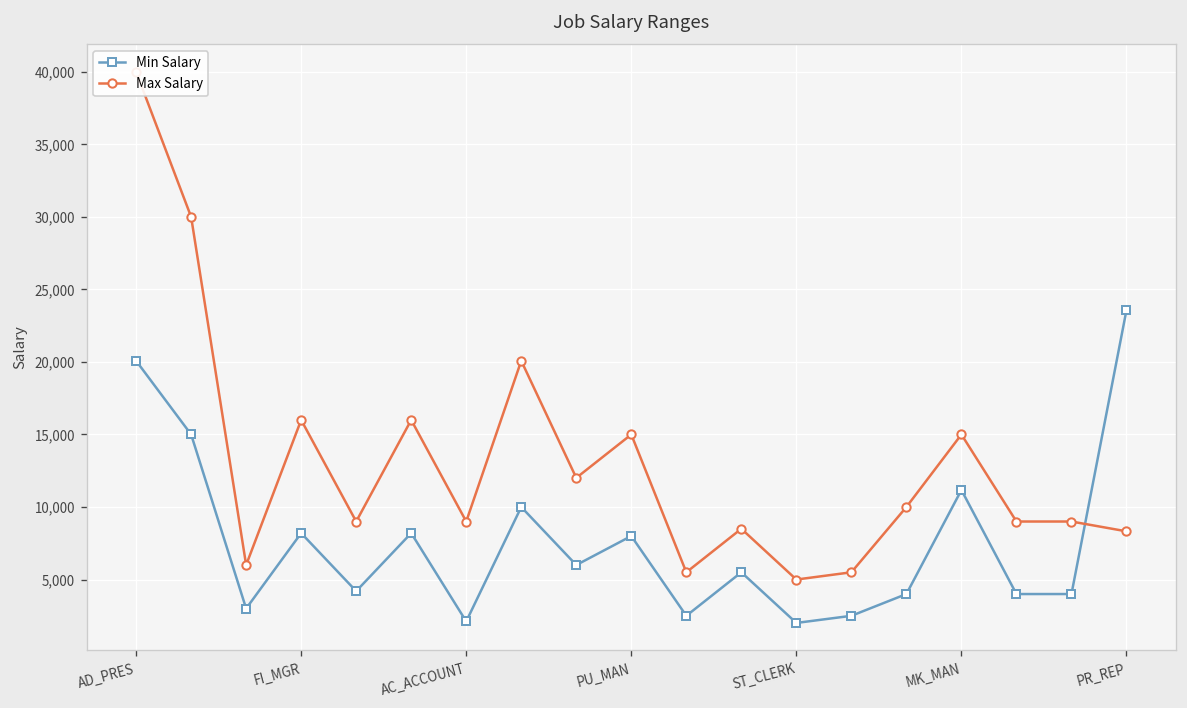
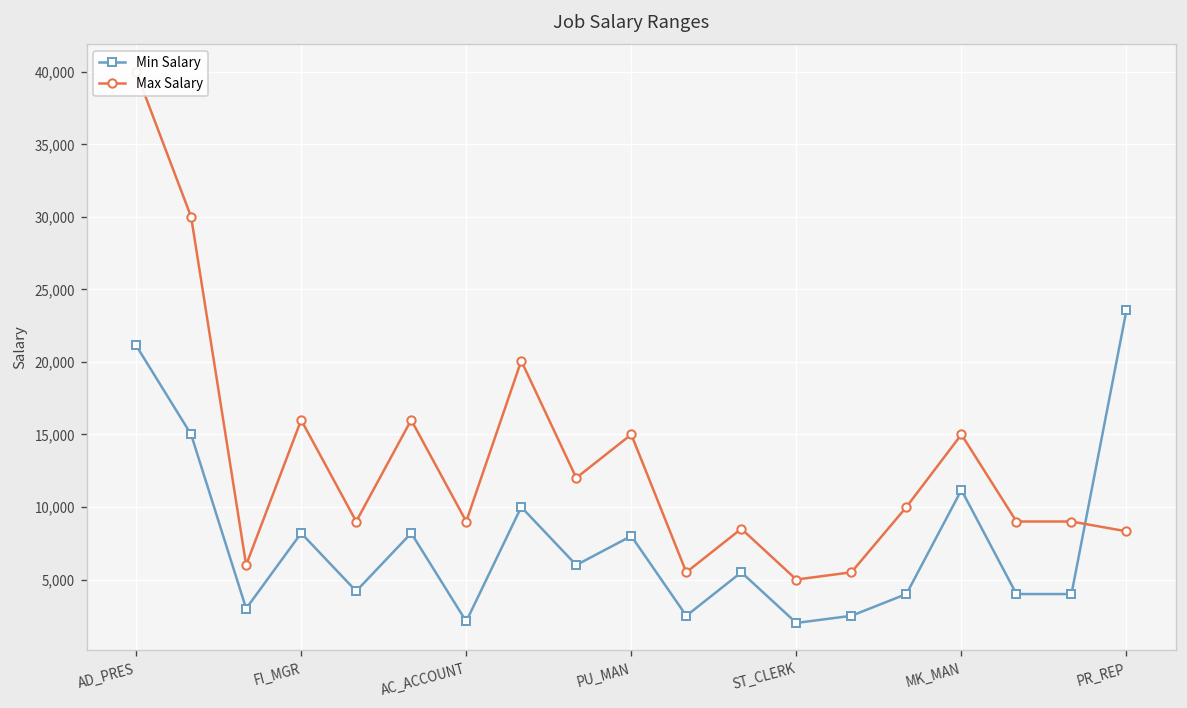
Min Salary, AD_PRES: 20,100 -> 21,100
